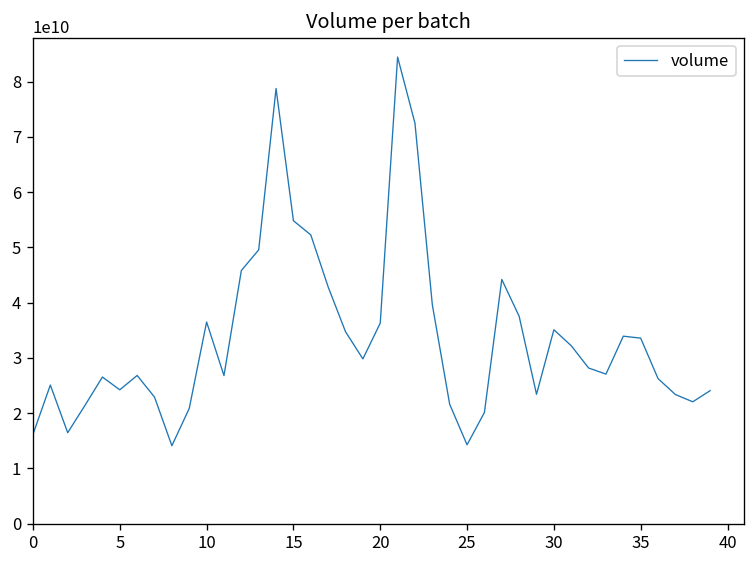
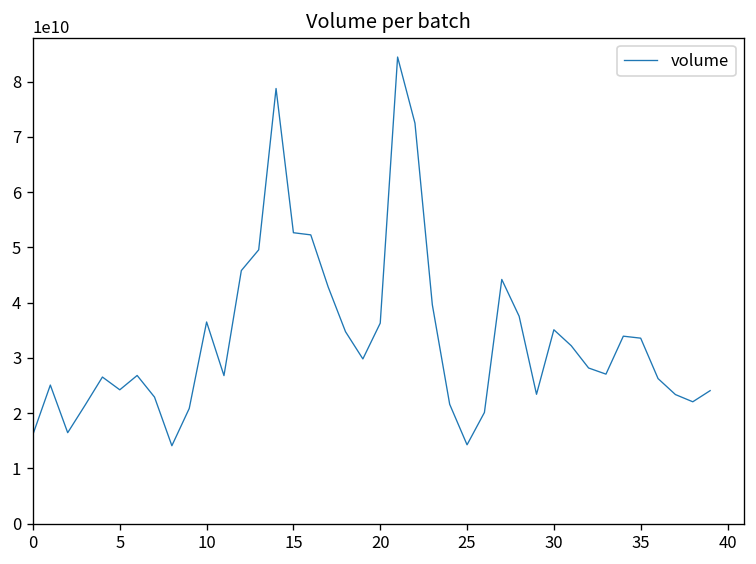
15: 55000000000 -> 53000000000
